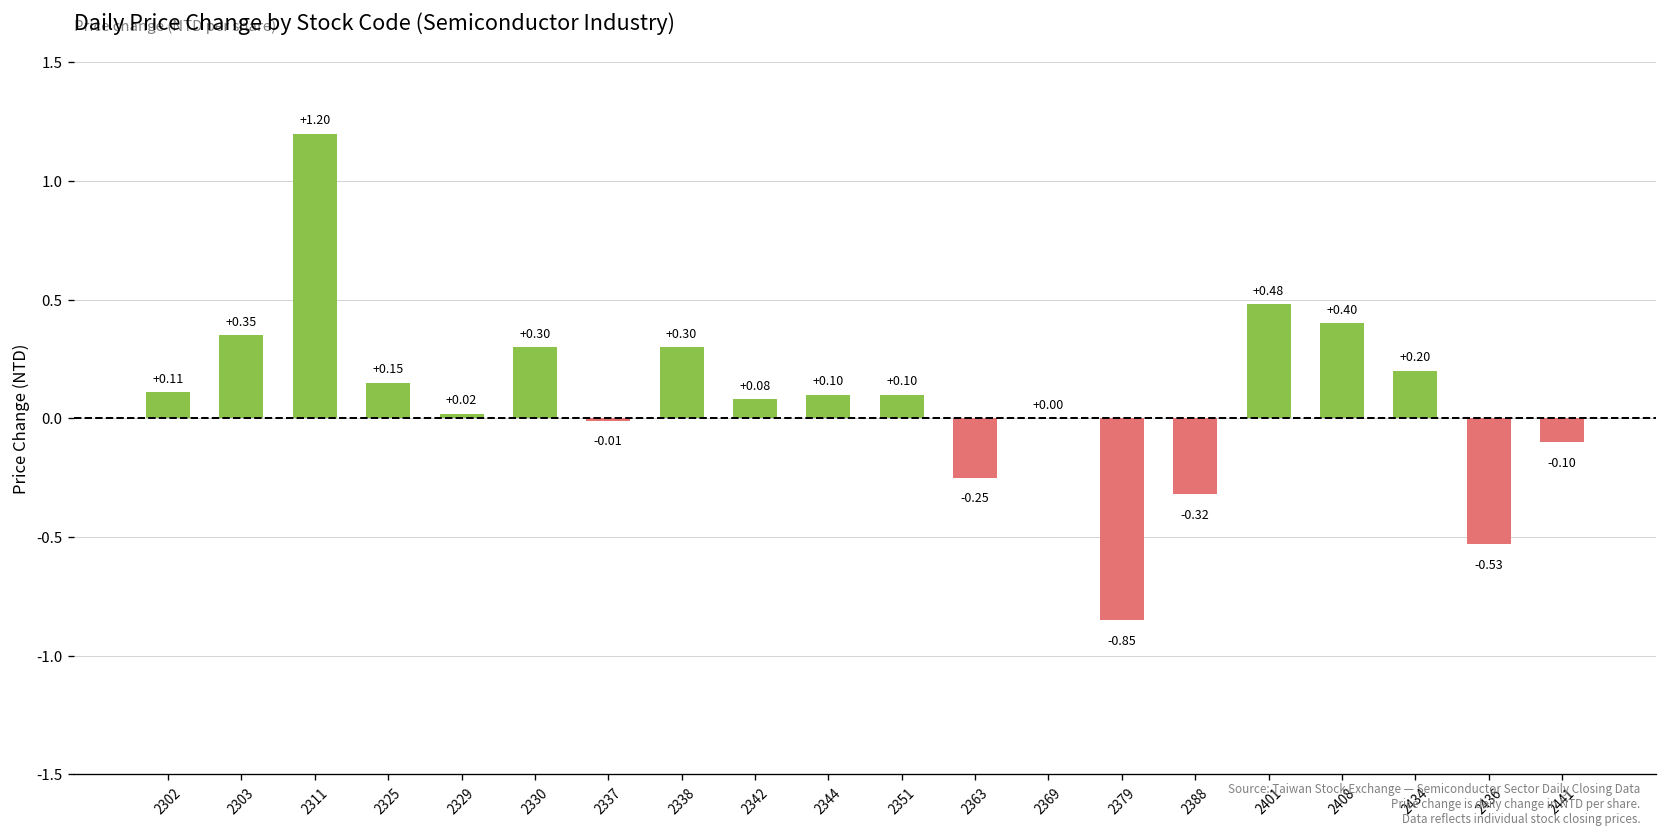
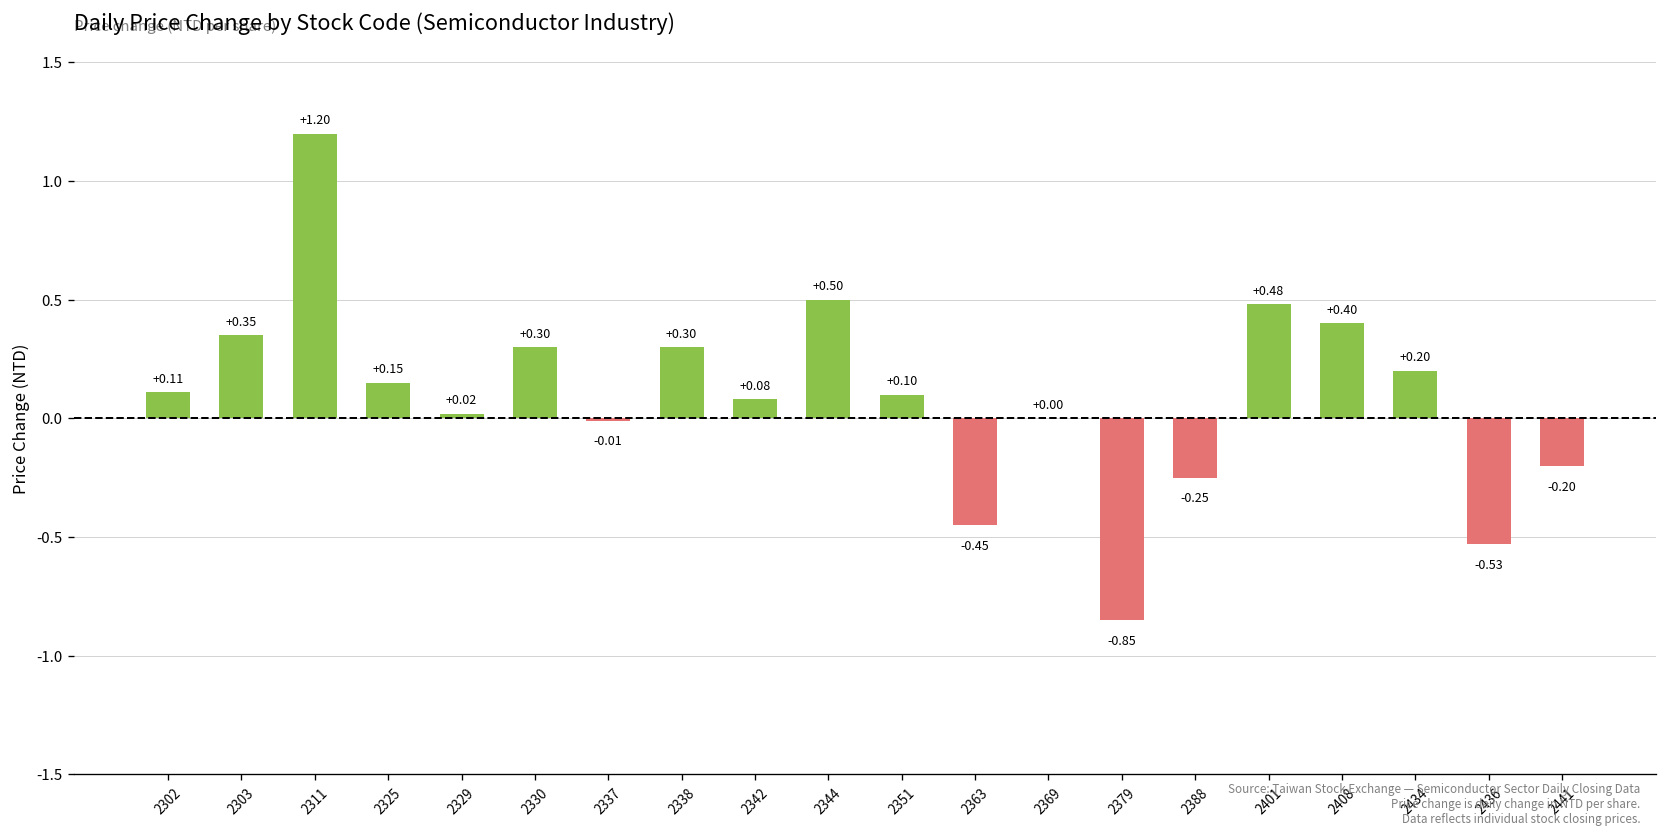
2344: +0.10 -> +0.50
2363: -0.25 -> -0.45
2388: -0.32 -> -0.25
2441: -0.10 -> -0.20
